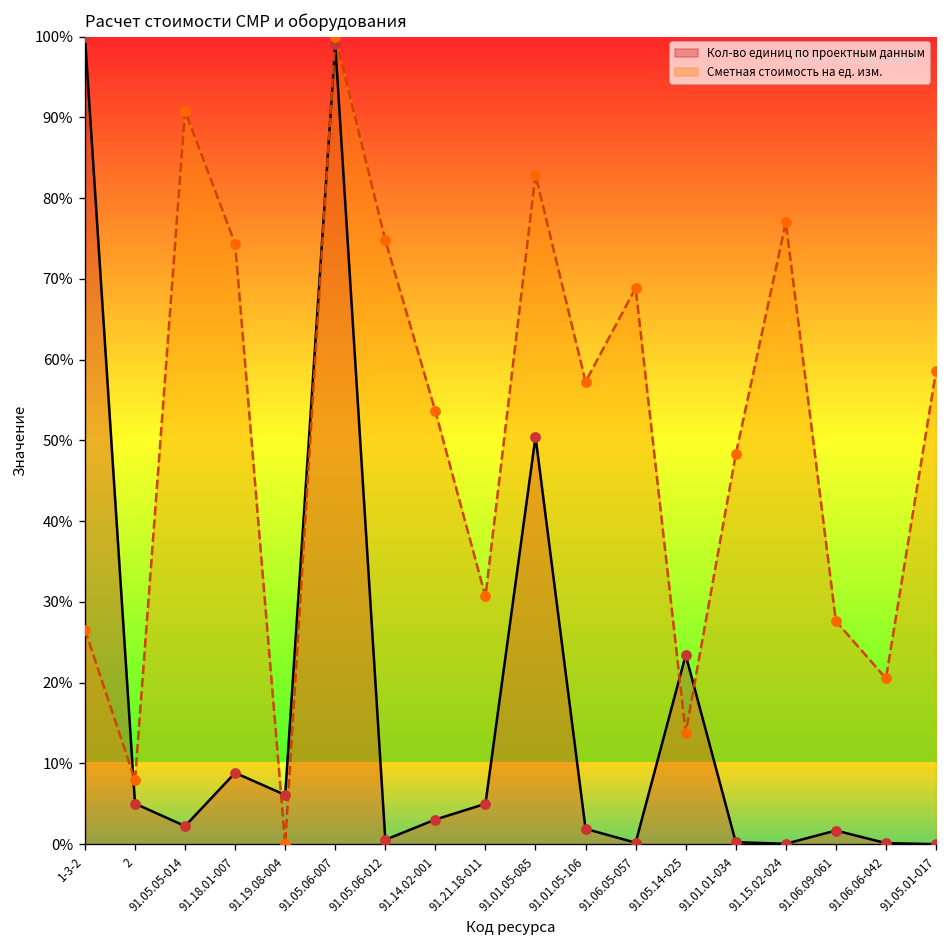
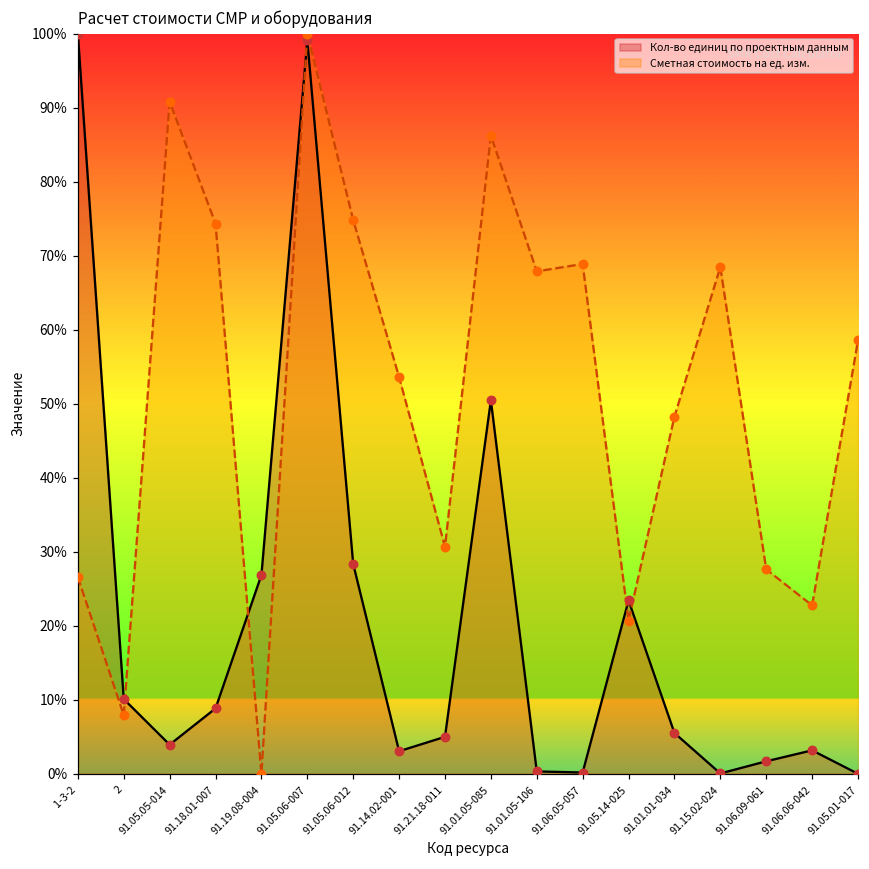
Кол-во единиц по проектным данным, 2: 5% -> 10%
Кол-во единиц по проектным данным, 91.05.05-014: 2% -> 4%
Кол-во единиц по проектным данным, 91.19.08-004: 6% -> 27%
Кол-во единиц по проектным данным, 91.05.06-012: 1% -> 28%
Сметная стоимость на ед. изм., 91.01.05-085: 83% -> 86%
Кол-во единиц по проектным данным, 91.01.05-106: 2% -> 0%
Сметная стоимость на ед. изм., 91.01.05-106: 57% -> 68%
Сметная стоимость на ед. изм., 91.05.14-025: 14% -> 21%
Кол-во единиц по проектным данным, 91.01.01-034: 0% -> 6%
Сметная стоимость на ед. изм., 91.15.02-024: 77% -> 68%
Кол-во единиц по проектным данным, 91.06.06-042: 0% -> 3%
Сметная стоимость на ед. изм., 91.06.06-042: 21% -> 23%
